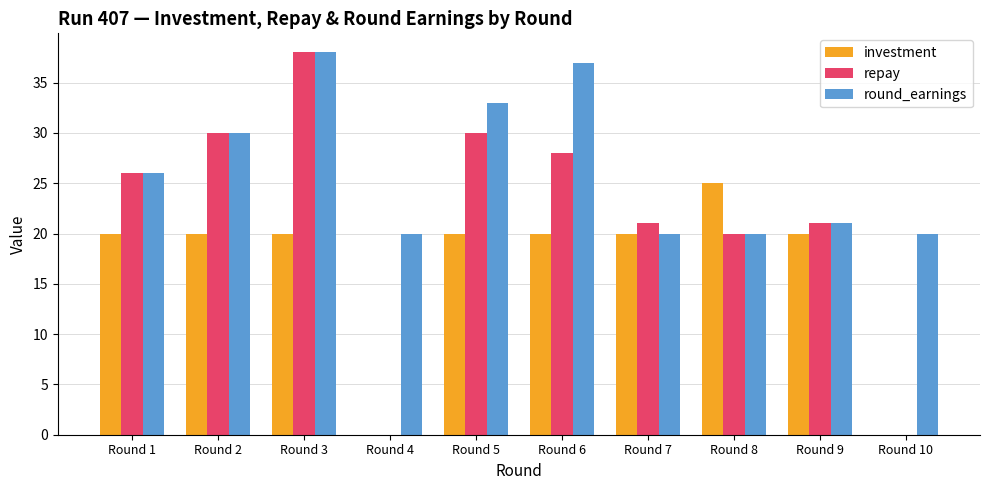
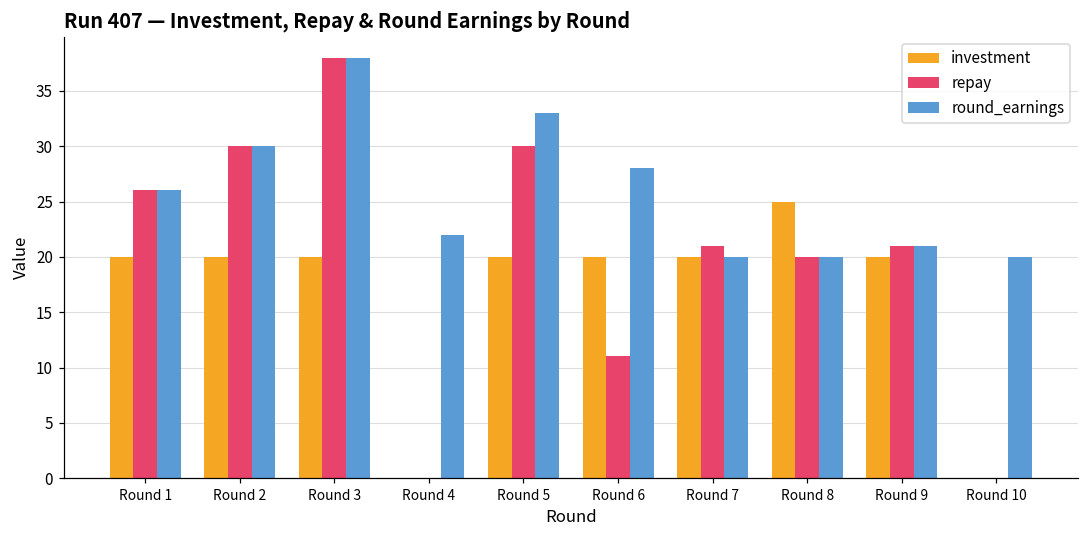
round_earnings, Round 4: 20 -> 22
repay, Round 6: 28 -> 11
round_earnings, Round 6: 37 -> 28
